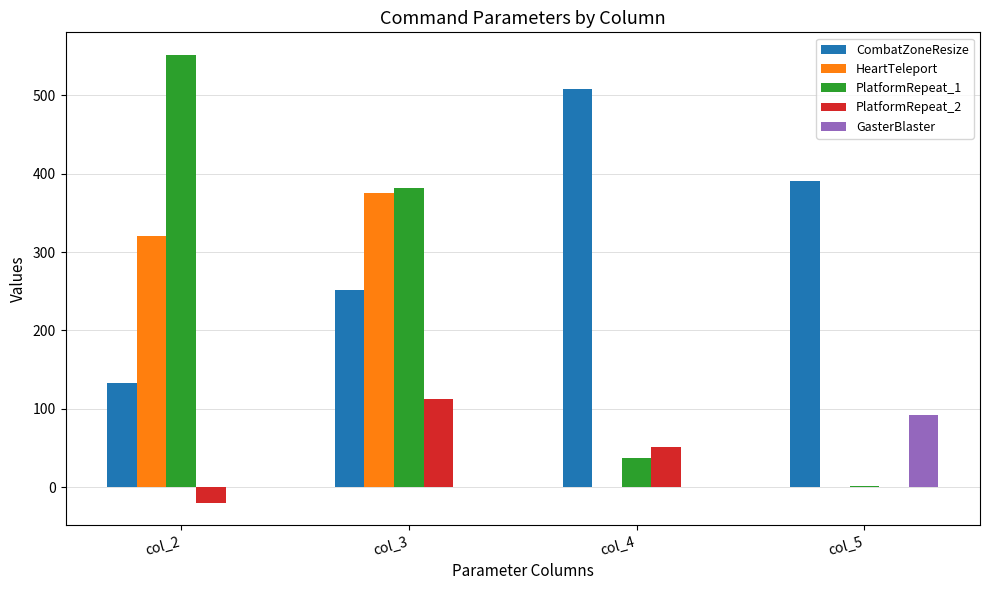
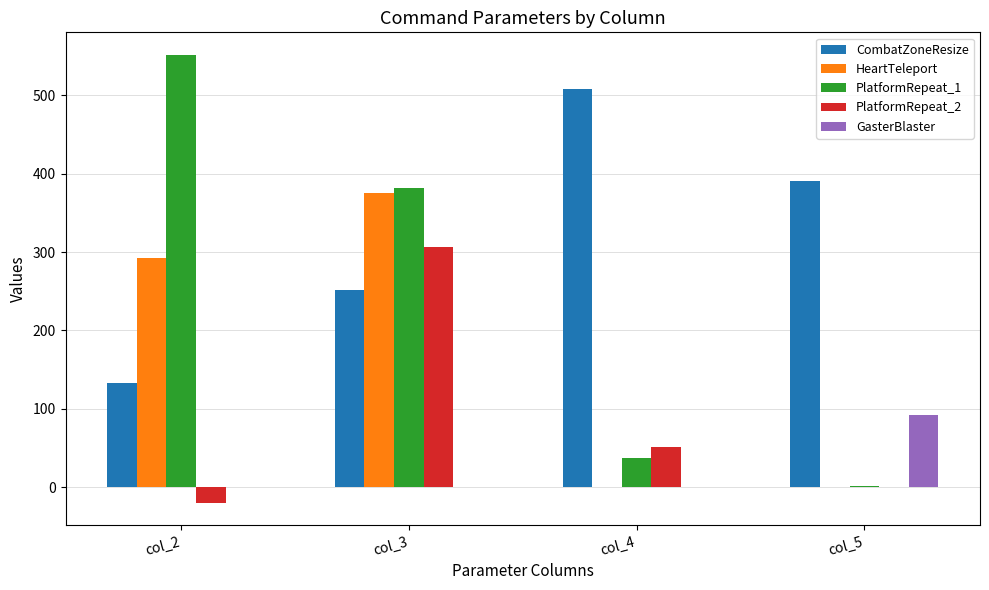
HeartTeleport, col_2: 320 -> 290
PlatformRepeat_2, col_3: 110 -> 310
